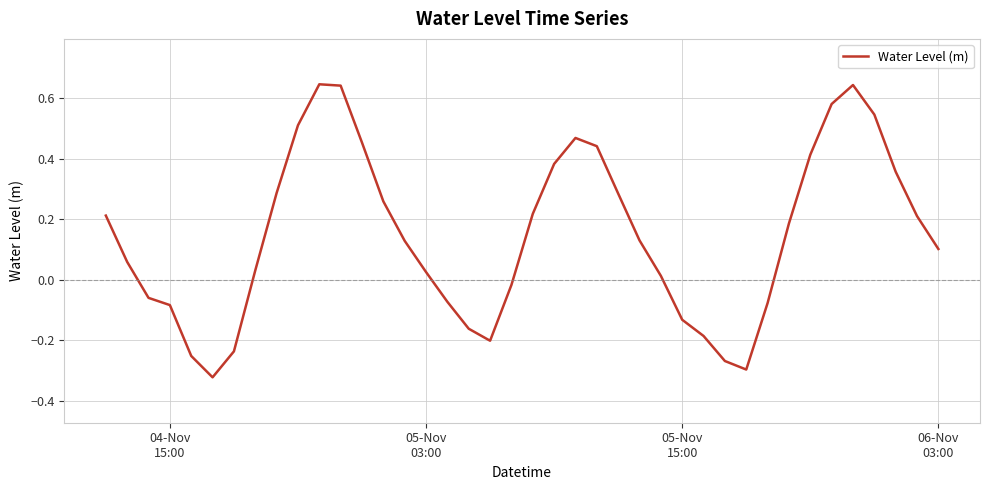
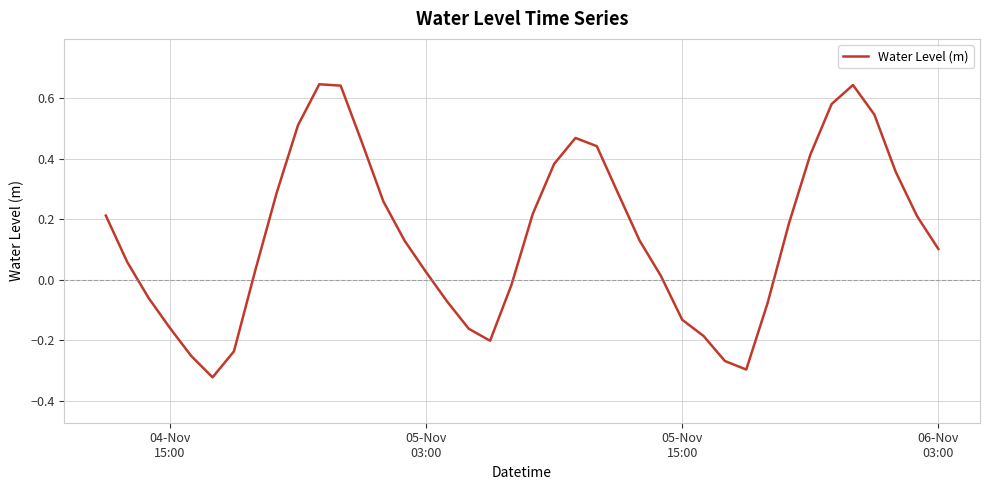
04-Nov 15:00: -0.08 -> -0.16
